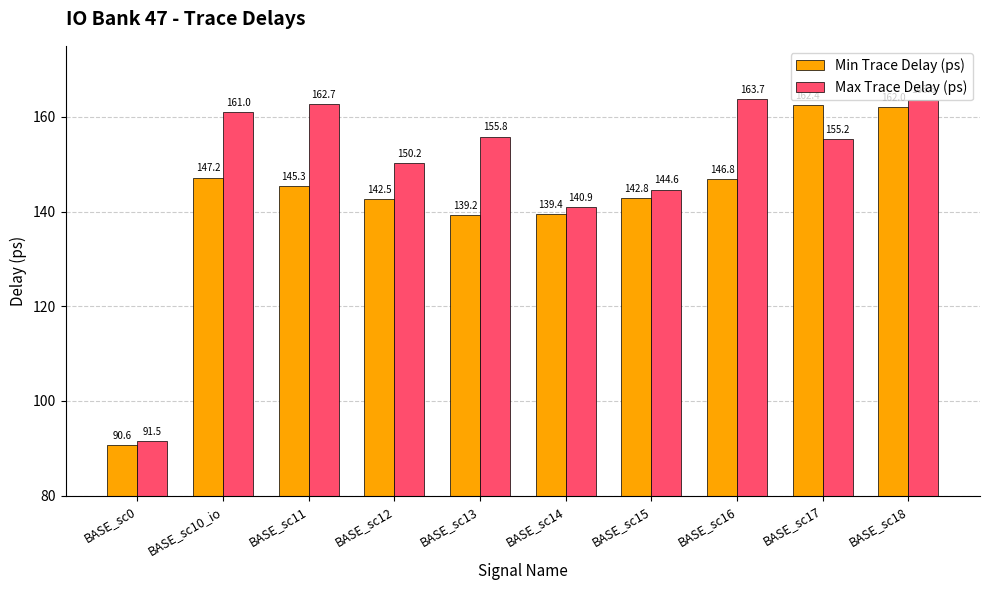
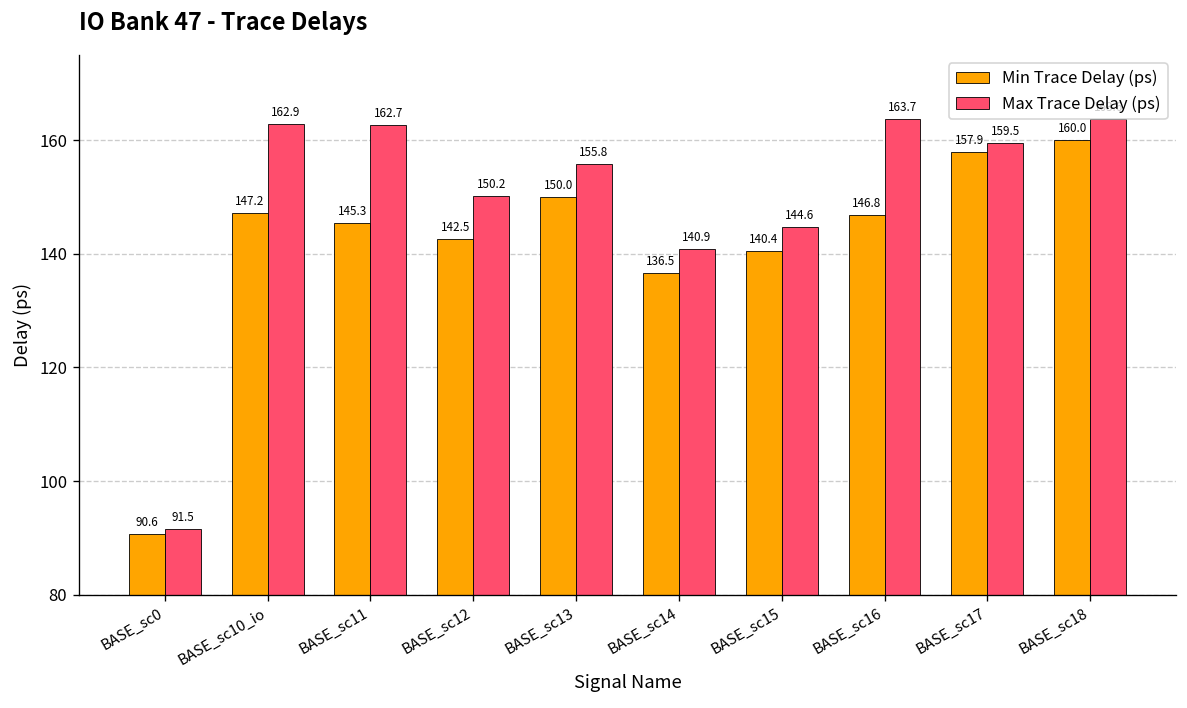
Max Trace Delay (ps), BASE_sc10_io: 161.0 -> 162.9
Min Trace Delay (ps), BASE_sc13: 139.2 -> 150.0
Min Trace Delay (ps), BASE_sc14: 139.4 -> 136.5
Min Trace Delay (ps), BASE_sc15: 142.8 -> 140.4
Min Trace Delay (ps), BASE_sc17: 162 -> 158
Max Trace Delay (ps), BASE_sc17: 155.2 -> 159.5
Min Trace Delay (ps), BASE_sc18: 162 -> 160
